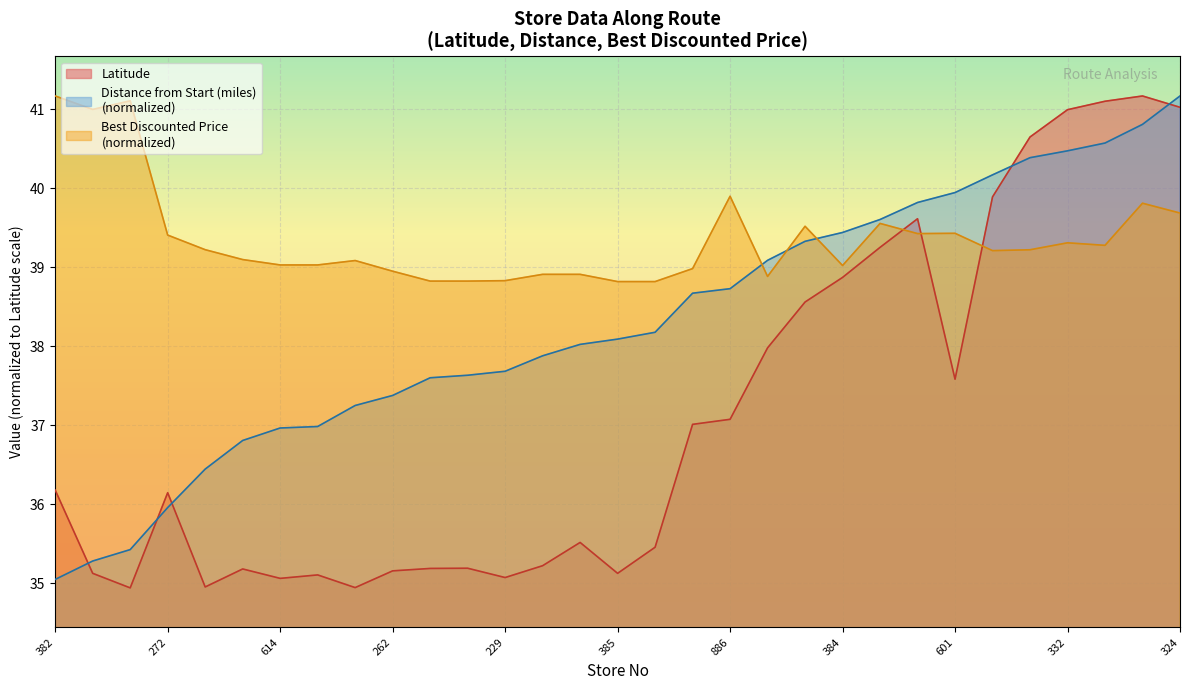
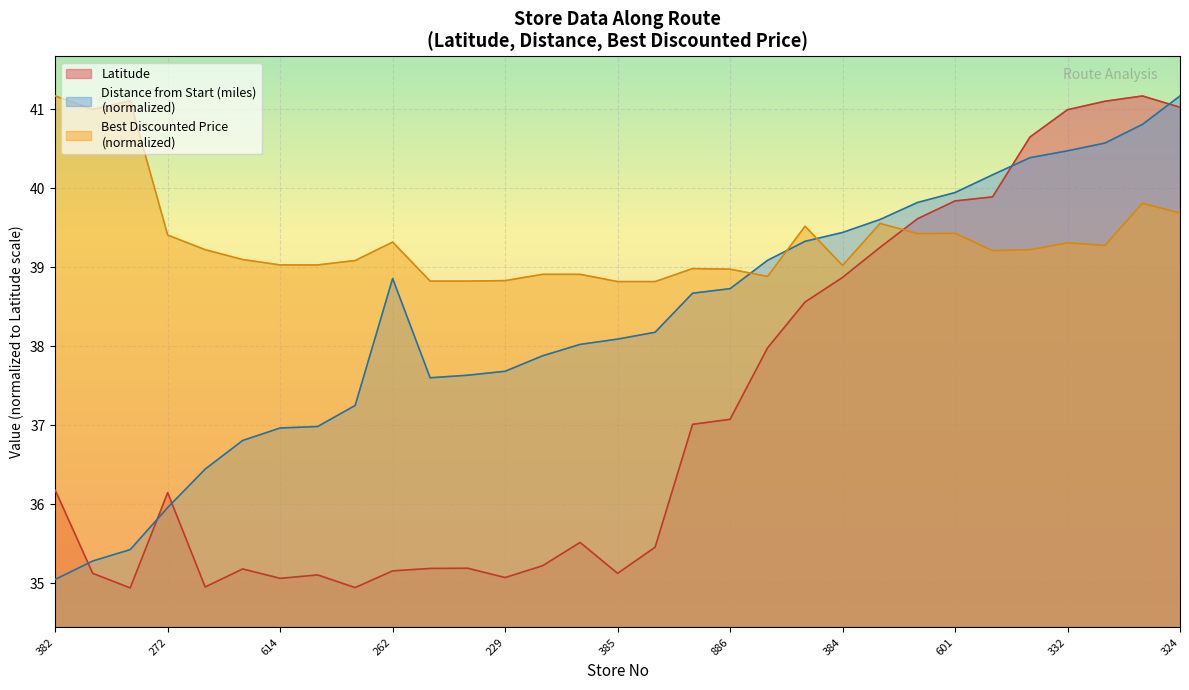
Distance from Start (miles) (normalized), 262: 37.4 -> 38.9
Best Discounted Price (normalized), 262: 39.0 -> 39.3
Best Discounted Price (normalized), 886: 39.9 -> 39.0
Latitude, 601: 37.6 -> 39.8
